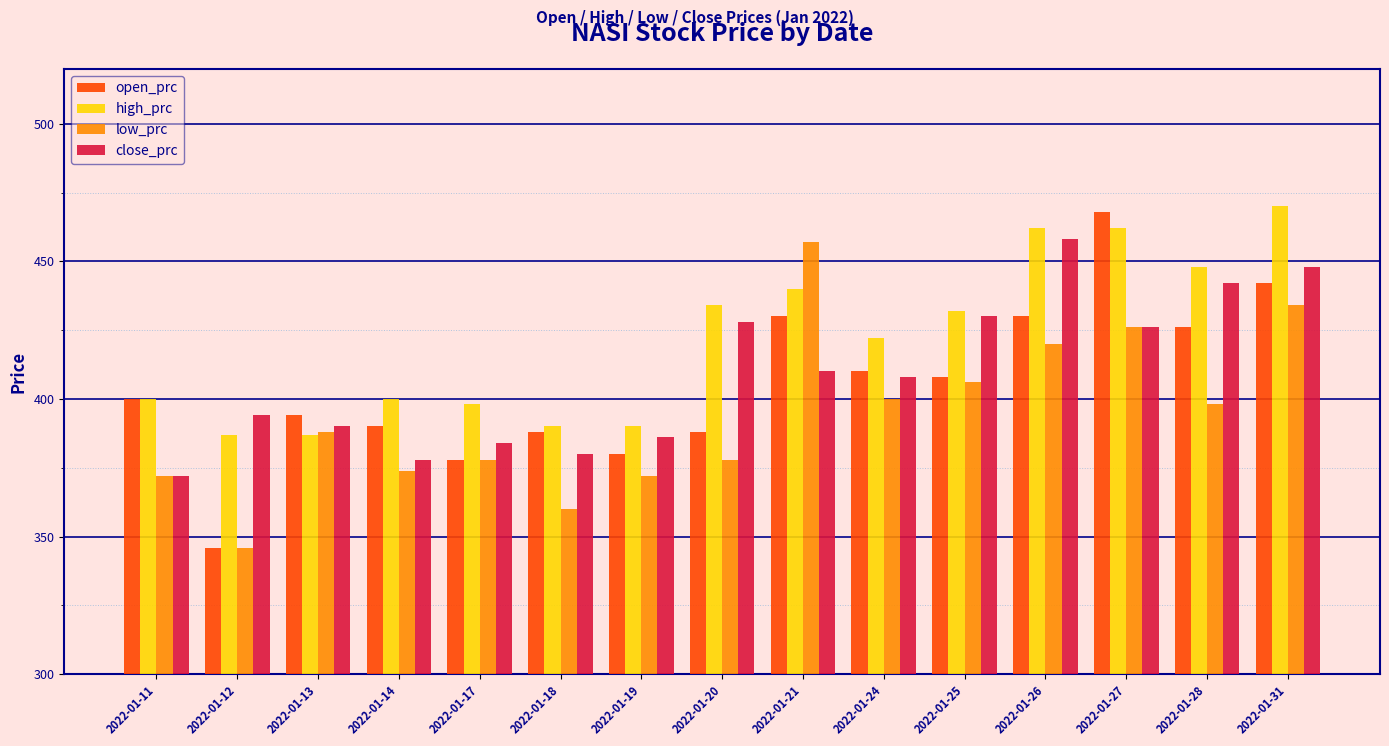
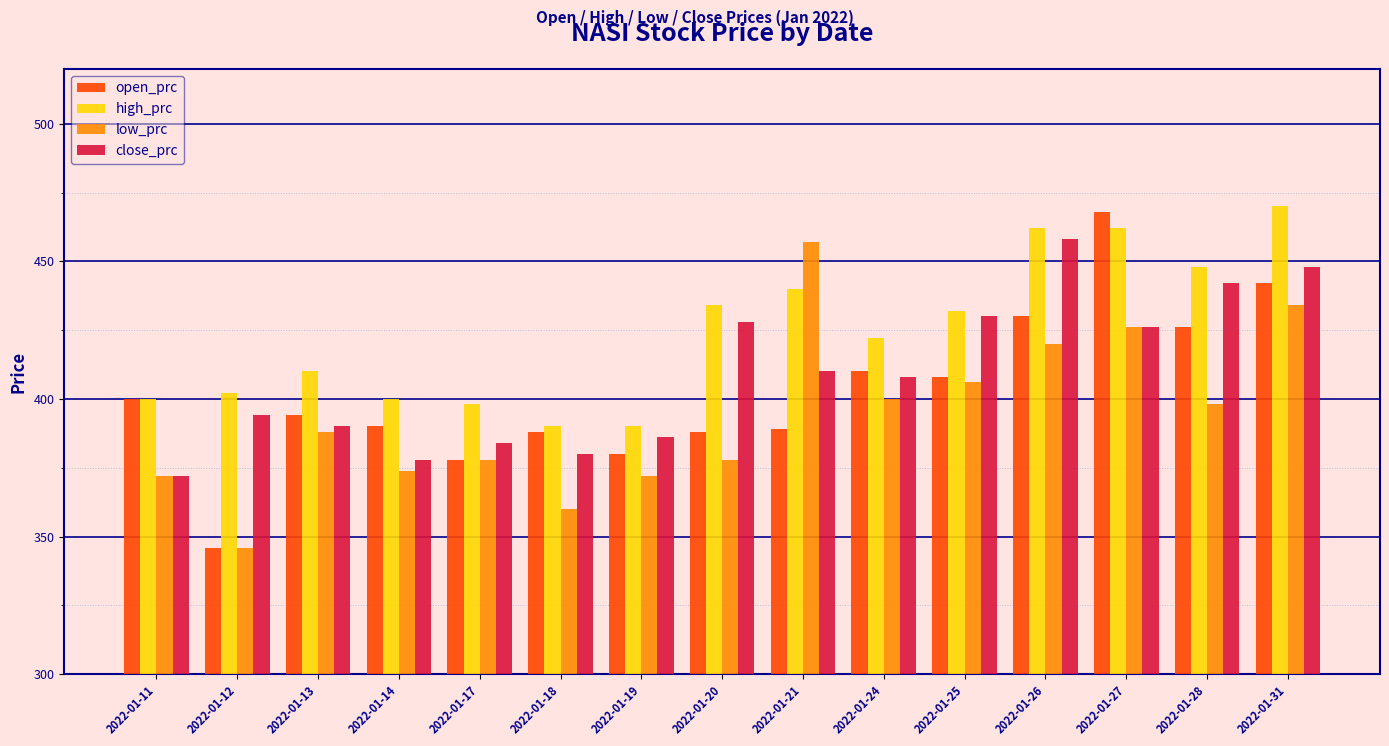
high_prc, 2022-01-12: 387 -> 402
high_prc, 2022-01-13: 387 -> 410
open_prc, 2022-01-21: 430 -> 389
